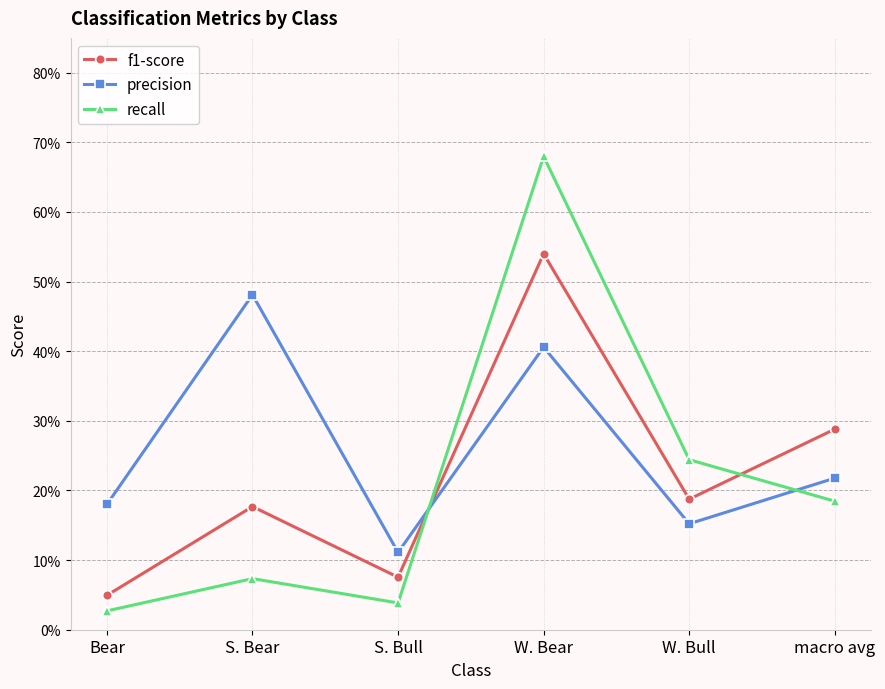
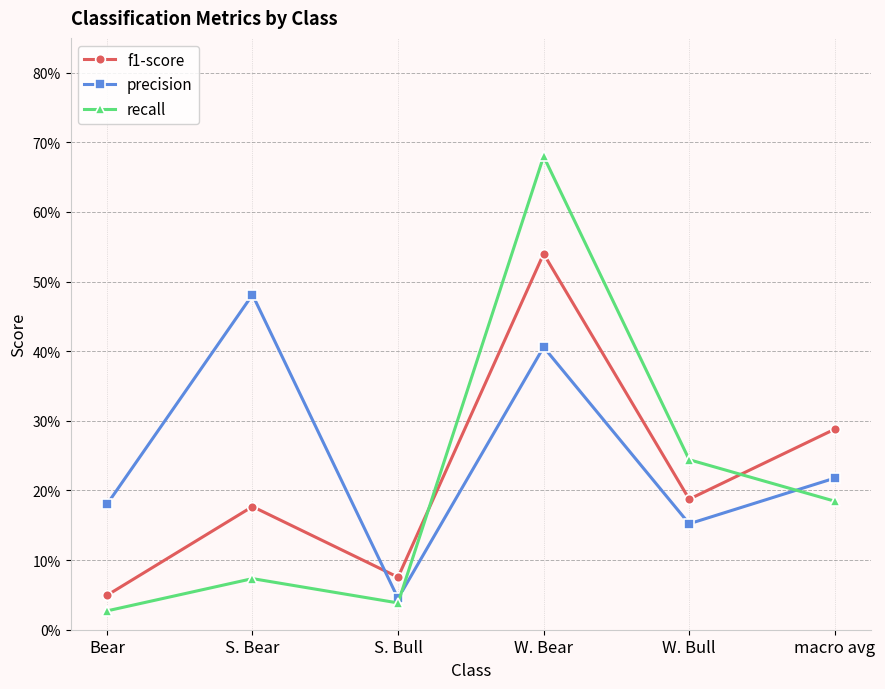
precision, S. Bull: 11% -> 4%
